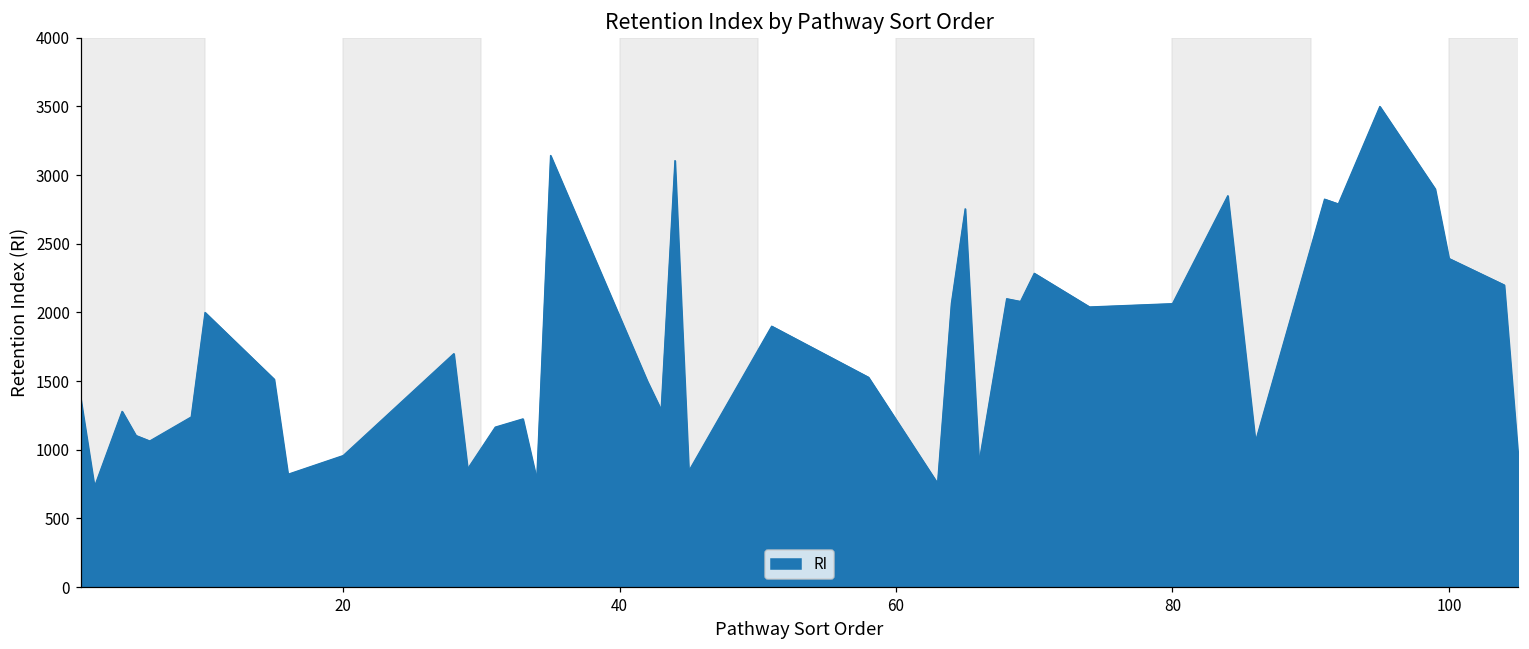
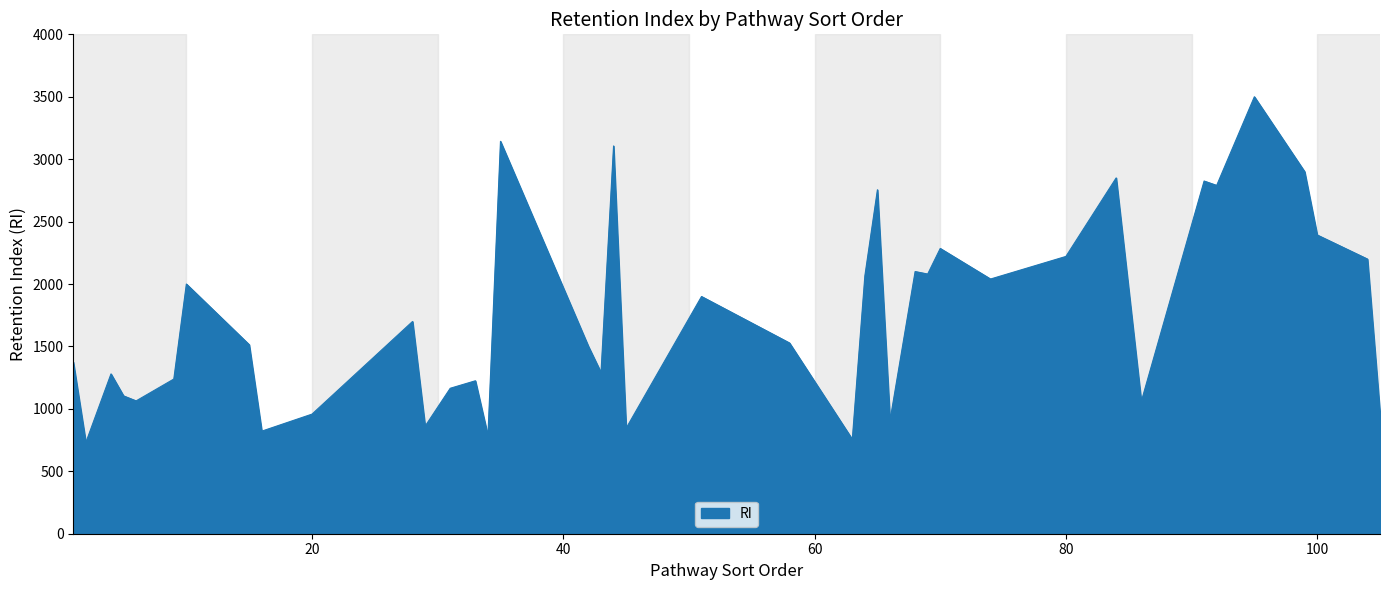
80: 2060 -> 2220
